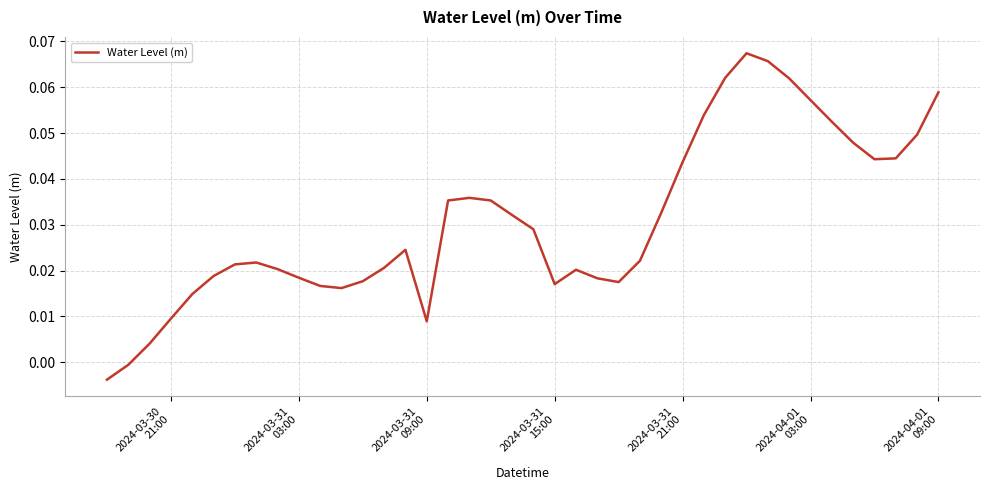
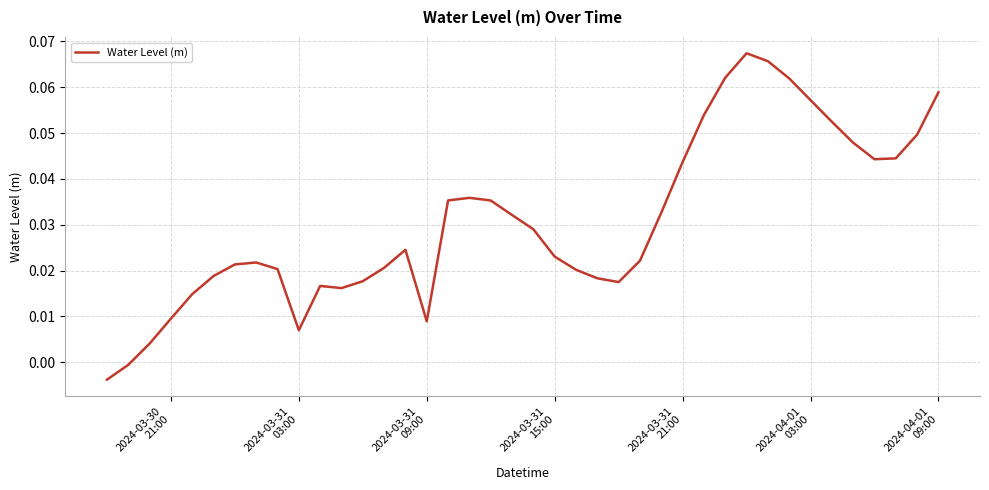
2024-03-31 03:00: 0.018 -> 0.007
2024-03-31 15:00: 0.017 -> 0.023
